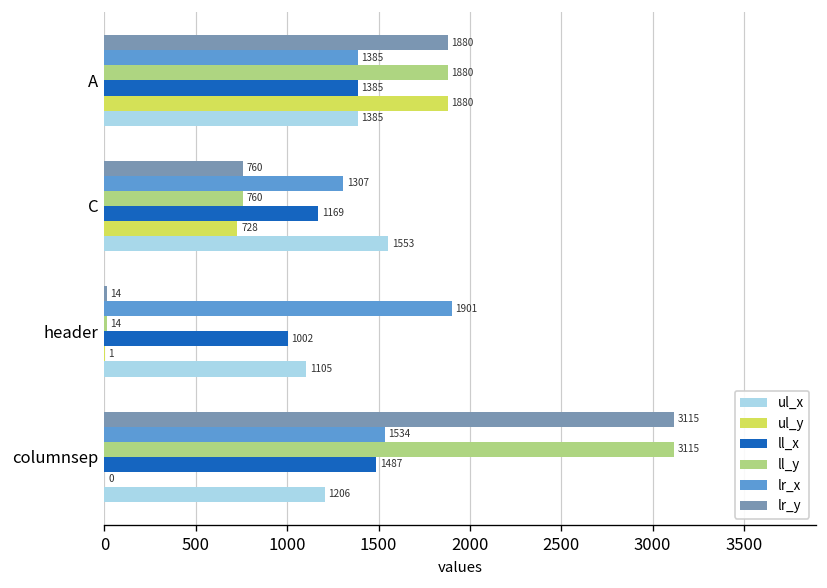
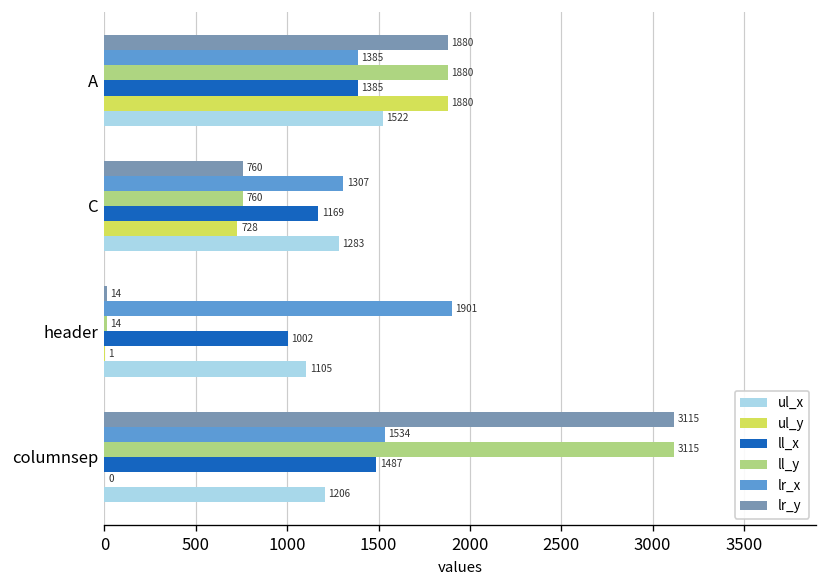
ul_x, A: 1385 -> 1522
ul_x, C: 1553 -> 1283
